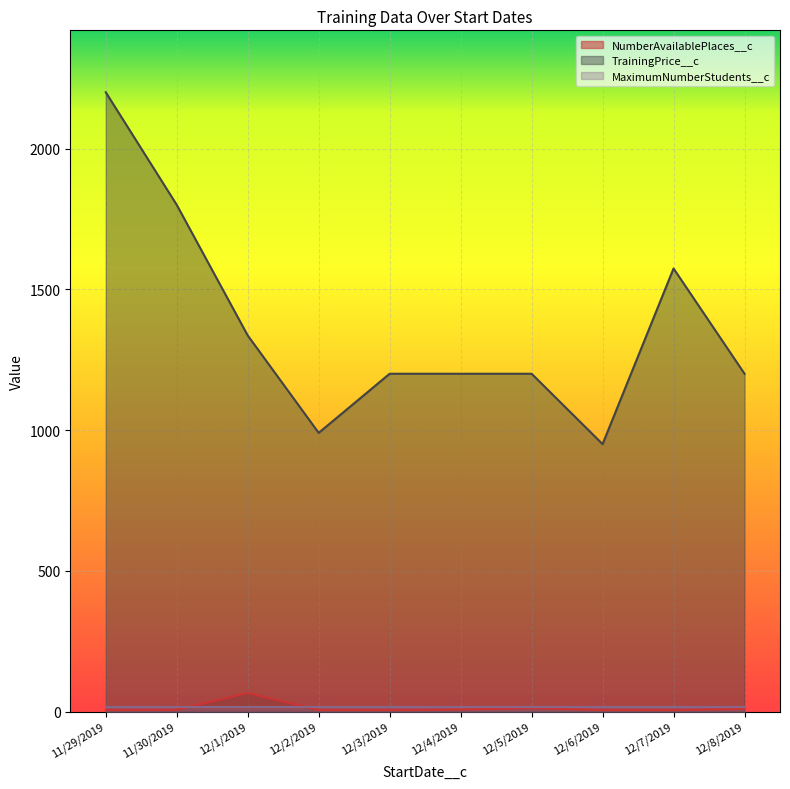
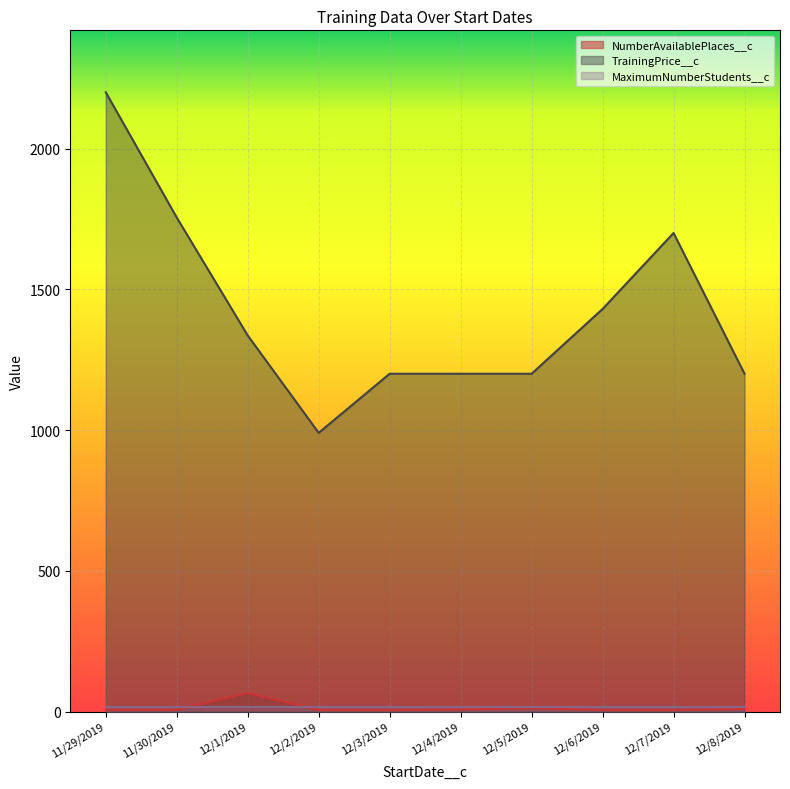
TrainingPrice__c, 11/30/2019: 1800 -> 1760
TrainingPrice__c, 12/6/2019: 950 -> 1430
TrainingPrice__c, 12/7/2019: 1570 -> 1700
